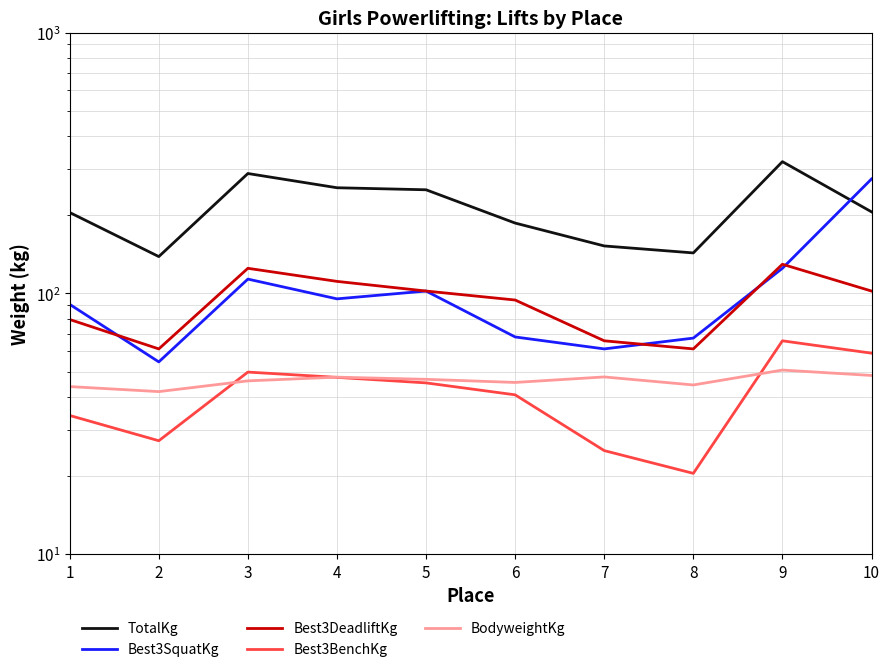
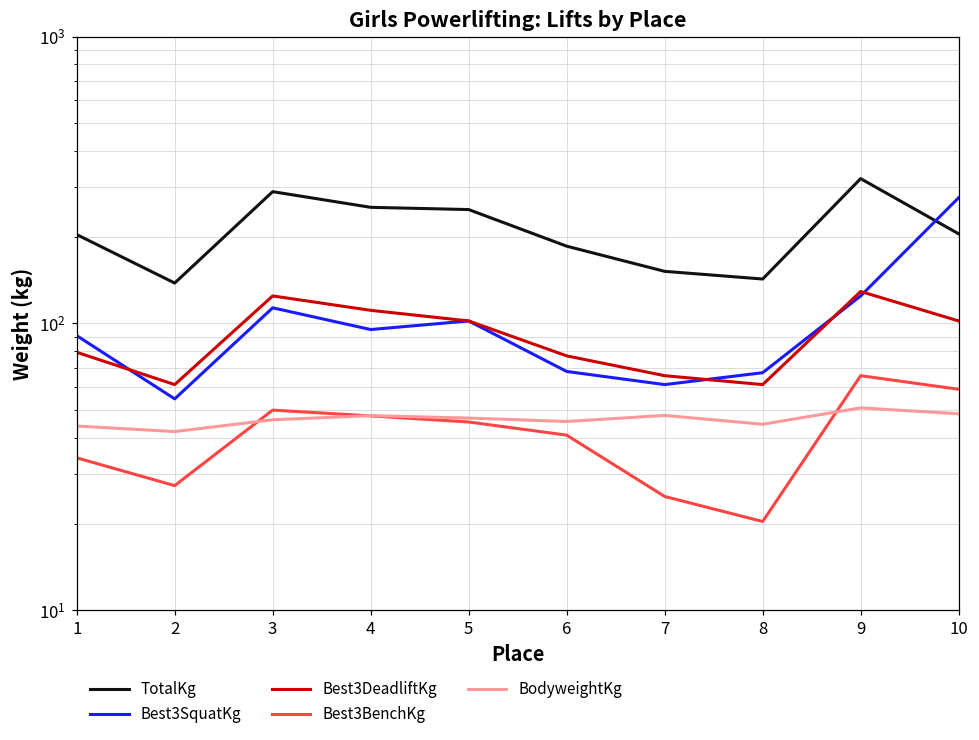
Best3DeadliftKg, 6: 94 -> 77
